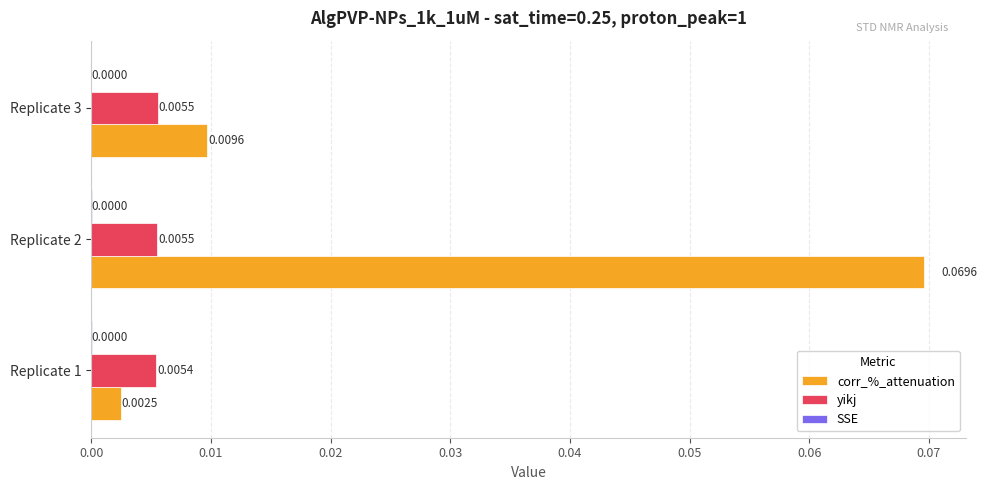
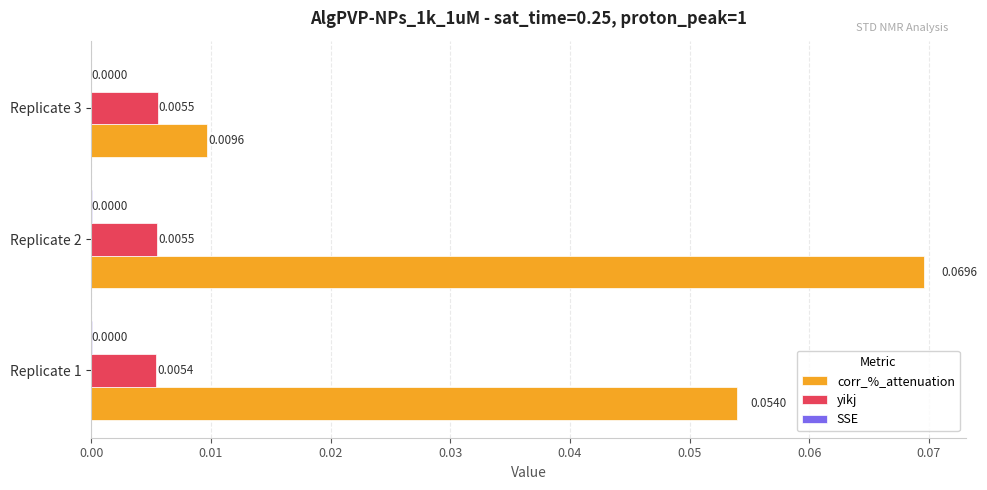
corr_%_attenuation, Replicate 1: 0.0025 -> 0.0540
